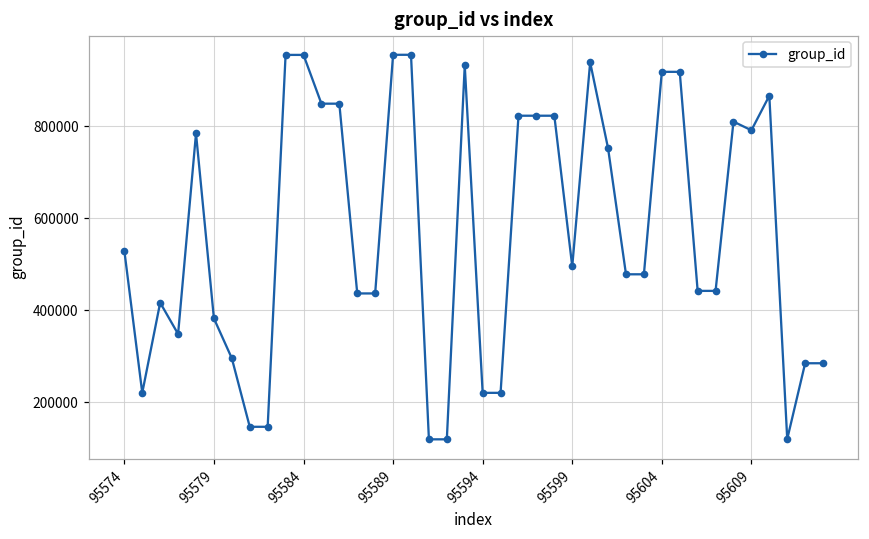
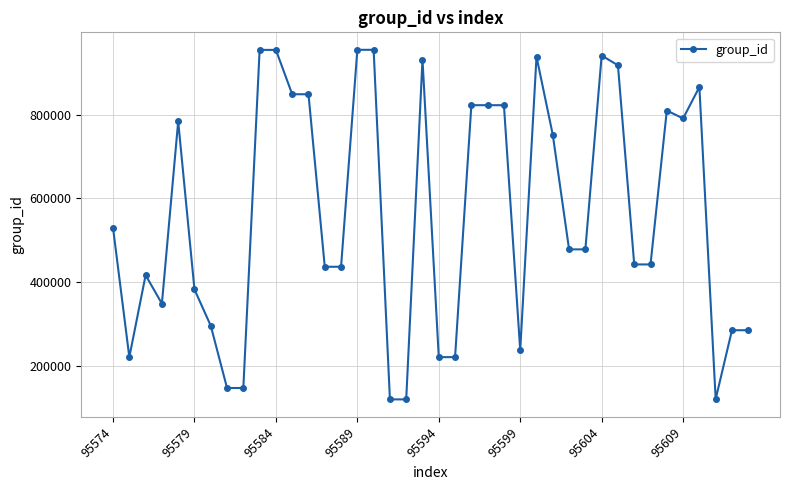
95599: 500000 -> 240000
95604: 920000 -> 940000
